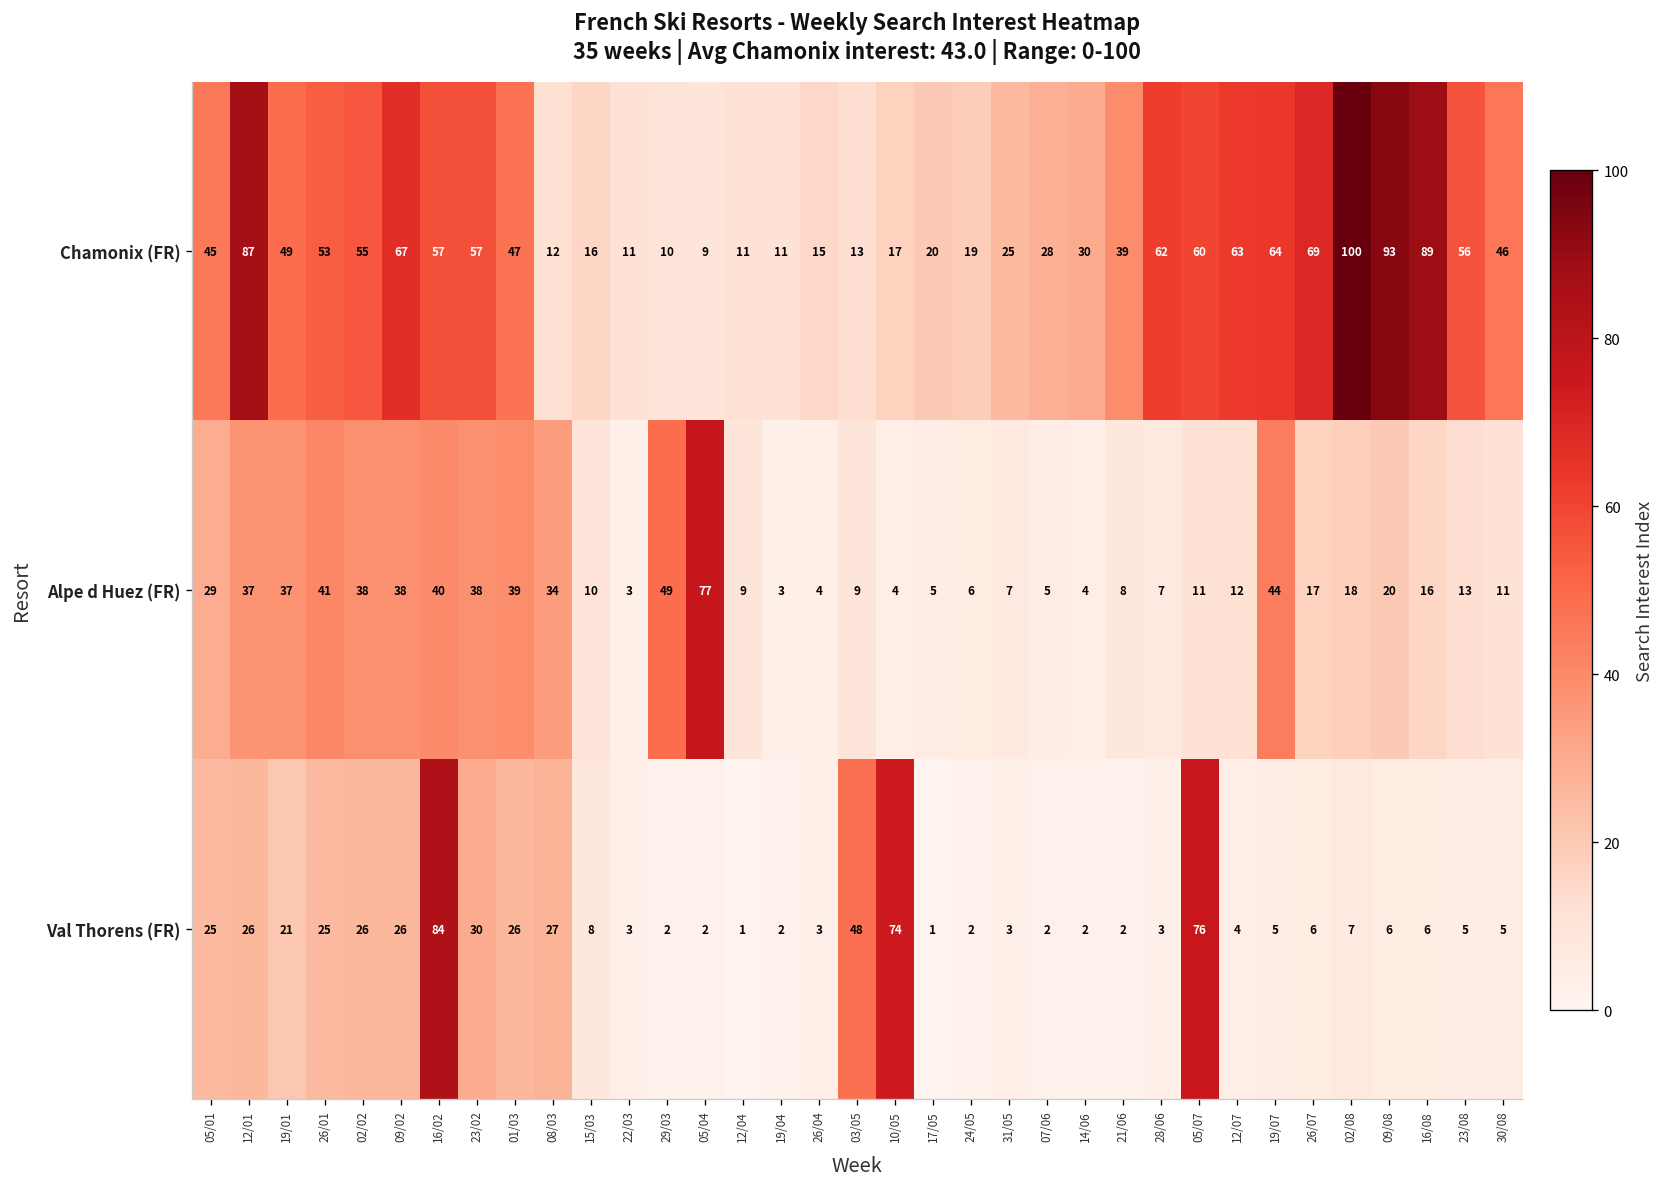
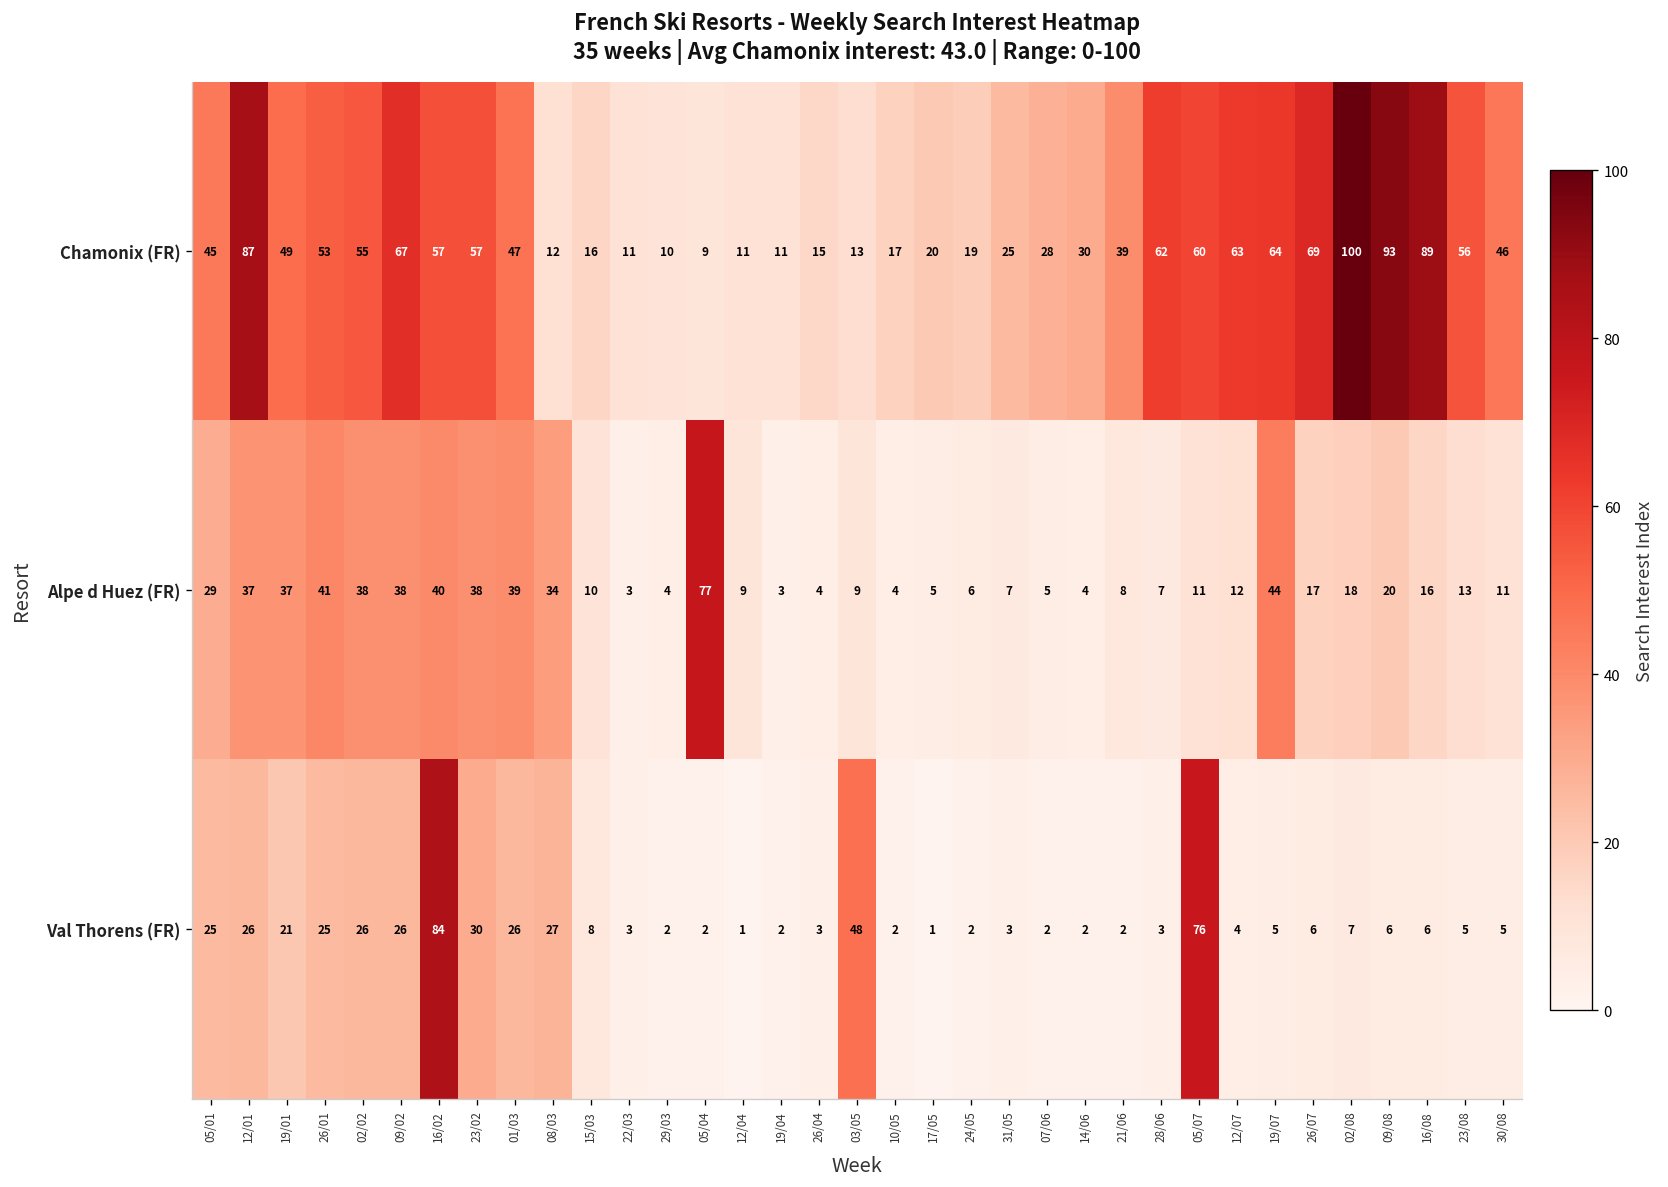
Alpe d Huez (FR), 29/03: 49 -> 4
Val Thorens (FR), 10/05: 74 -> 2
